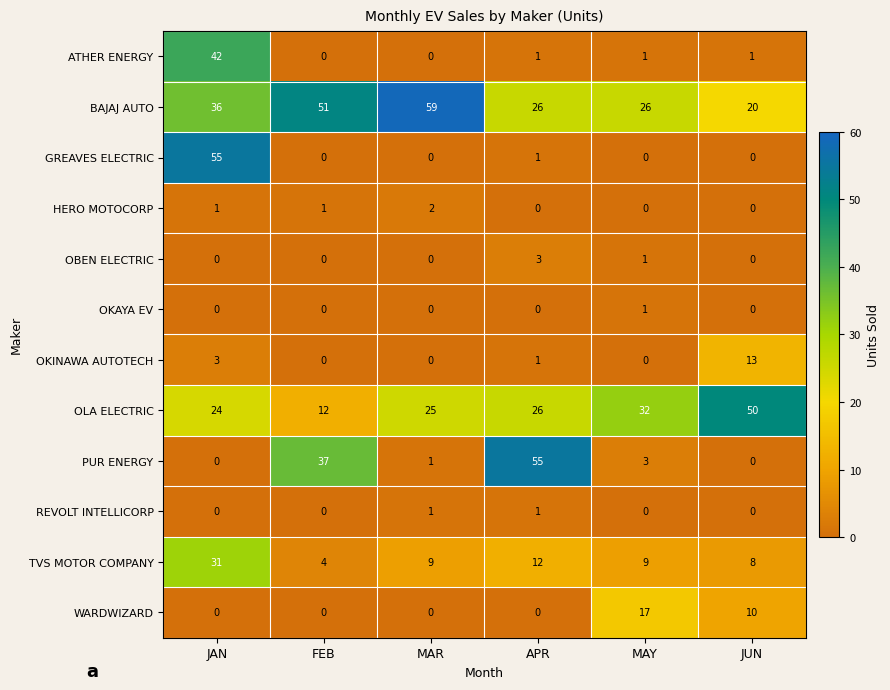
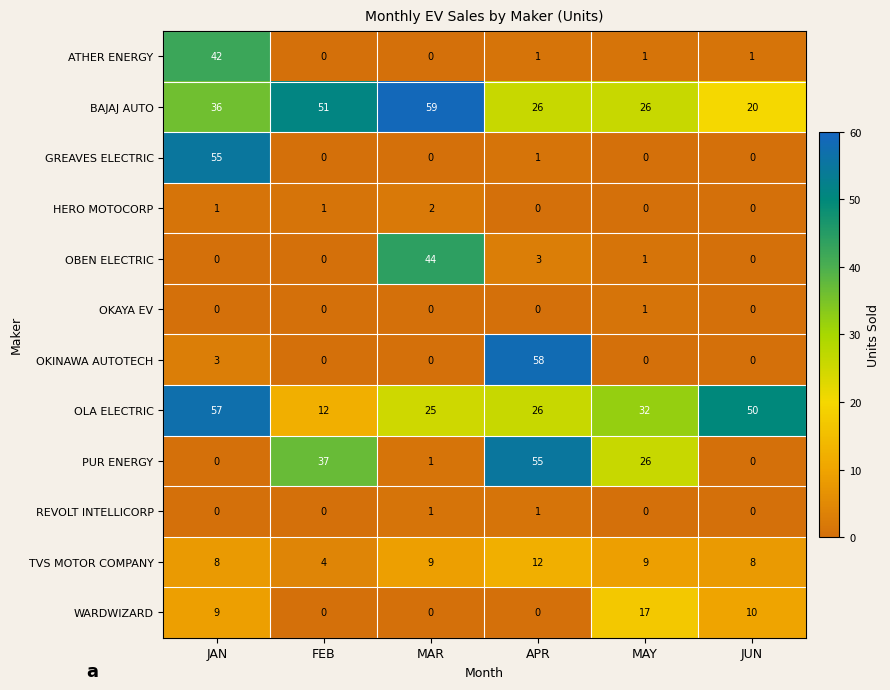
OBEN ELECTRIC, MAR: 0 -> 44
OKINAWA AUTOTECH, APR: 1 -> 58
OKINAWA AUTOTECH, JUN: 13 -> 0
OLA ELECTRIC, JAN: 24 -> 57
PUR ENERGY, MAY: 3 -> 26
TVS MOTOR COMPANY, JAN: 31 -> 8
WARDWIZARD, JAN: 0 -> 9
